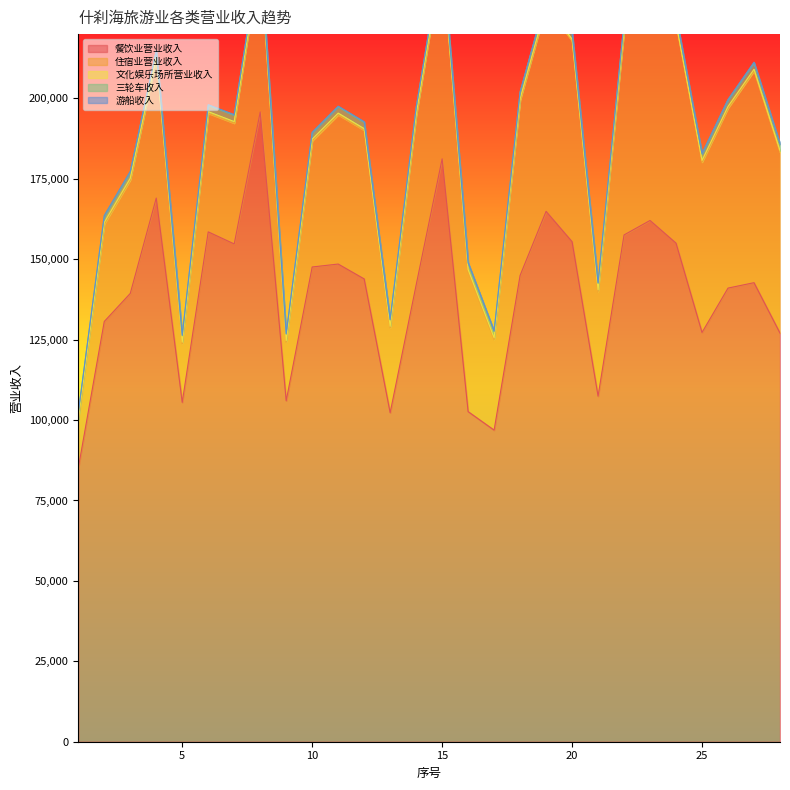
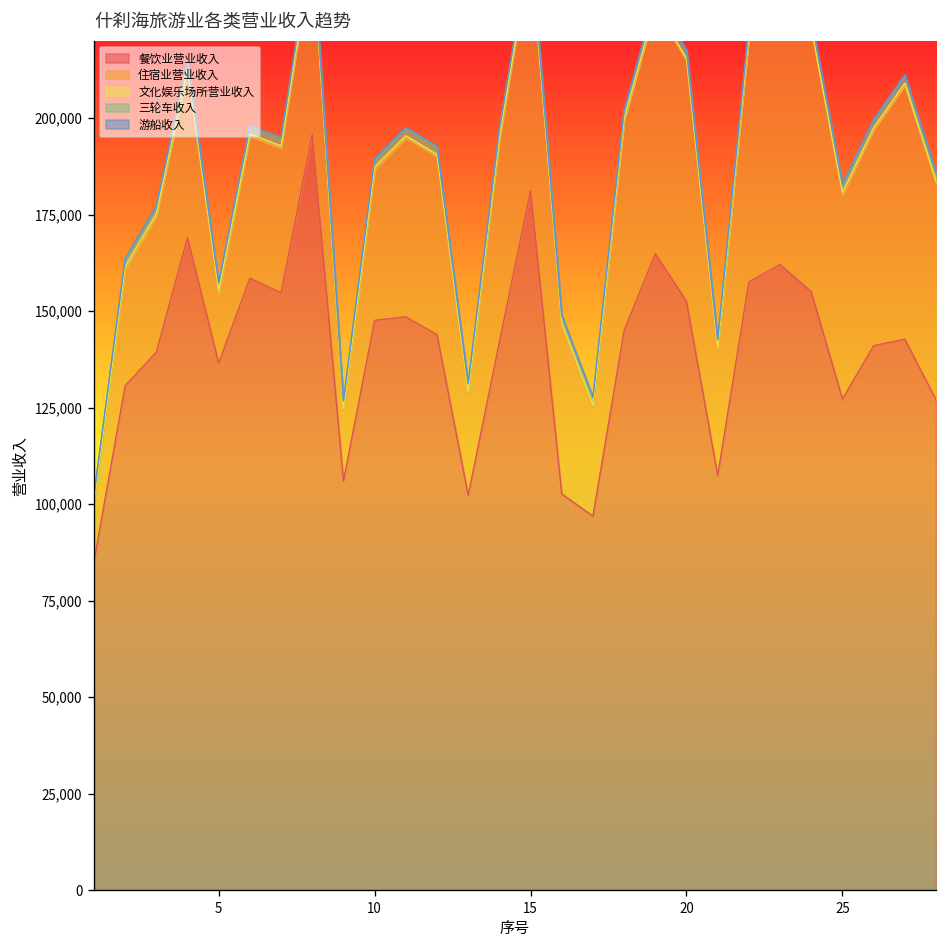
餐饮业营业收入, 5: 106,000 -> 137,000
餐饮业营业收入, 20: 155,000 -> 153,000
